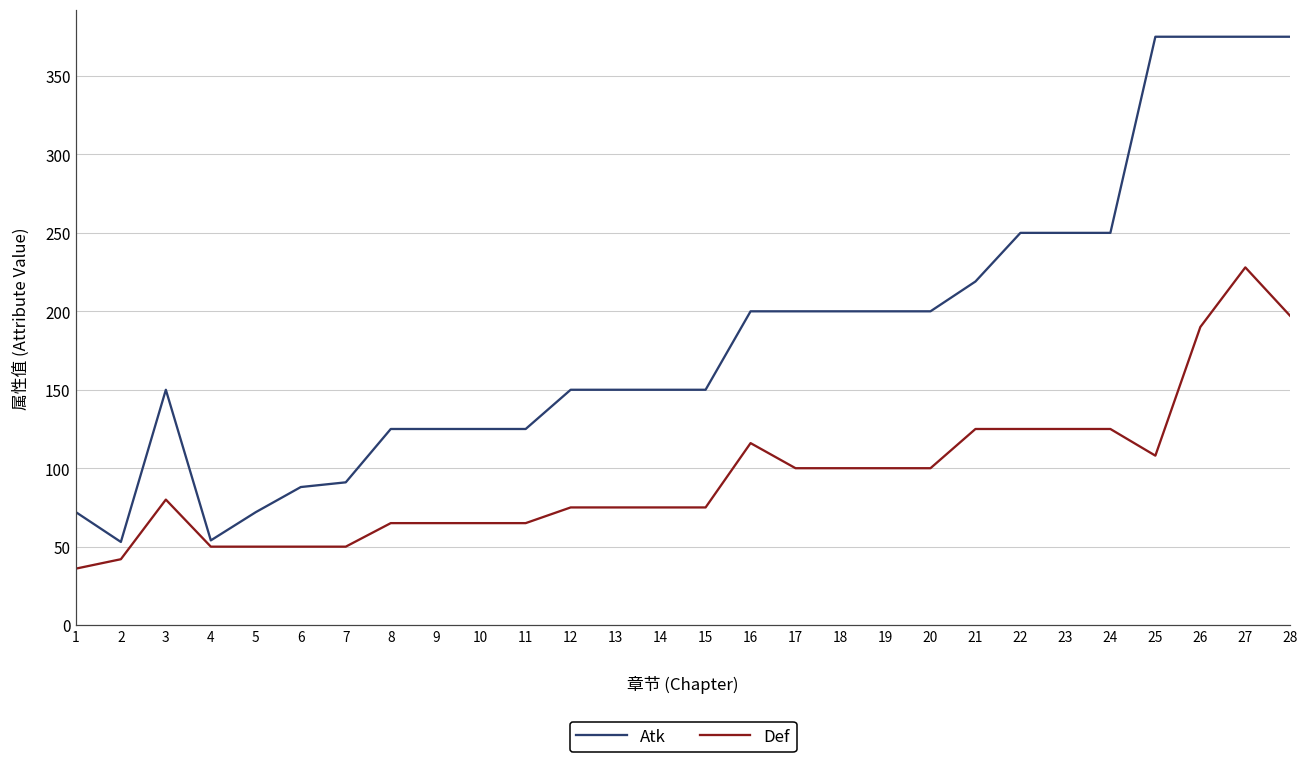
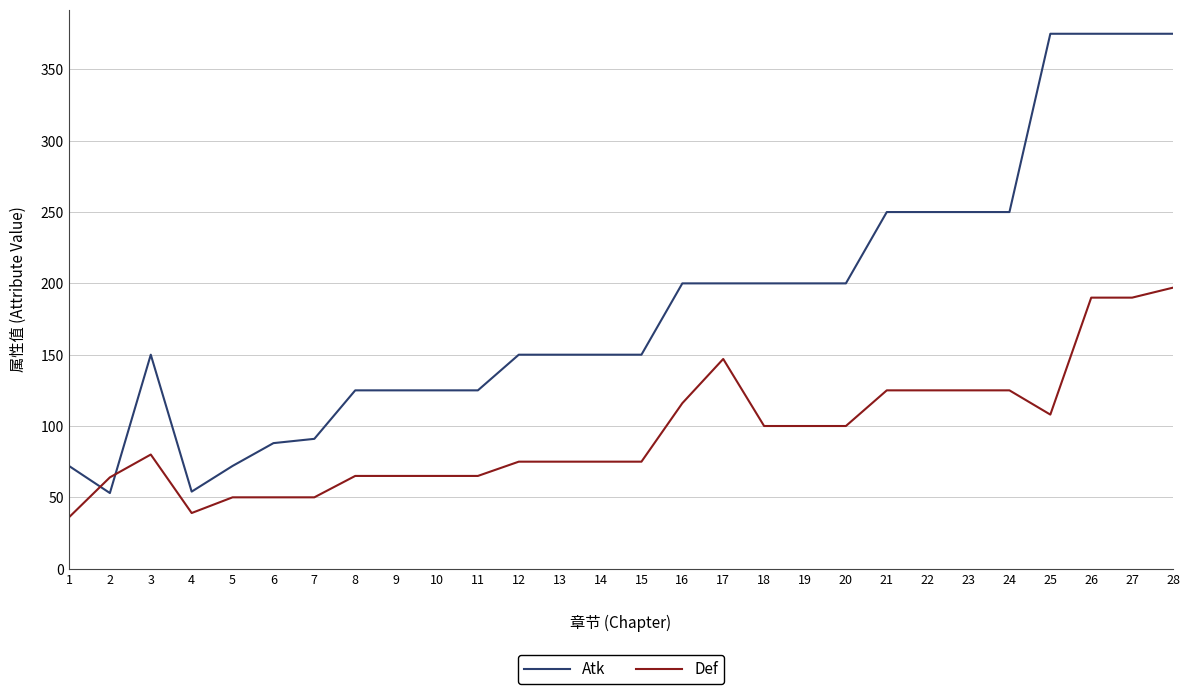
Def, 2: 42 -> 64
Def, 4: 50 -> 39
Def, 17: 100 -> 147
Atk, 21: 219 -> 250
Def, 27: 228 -> 190
